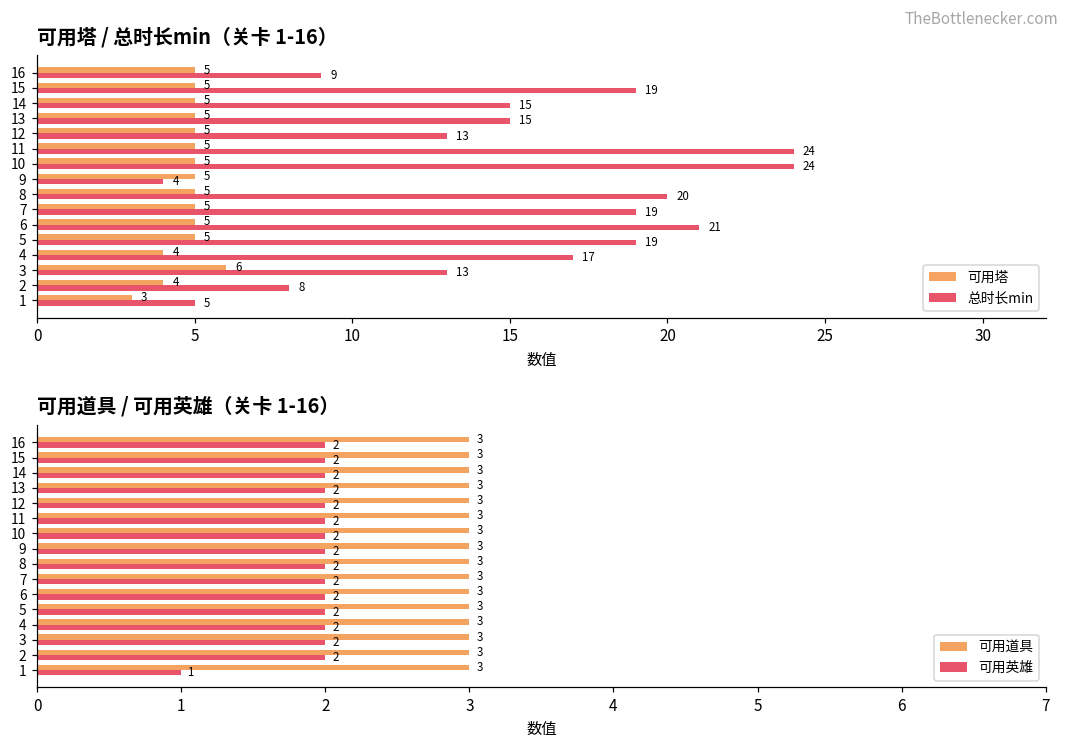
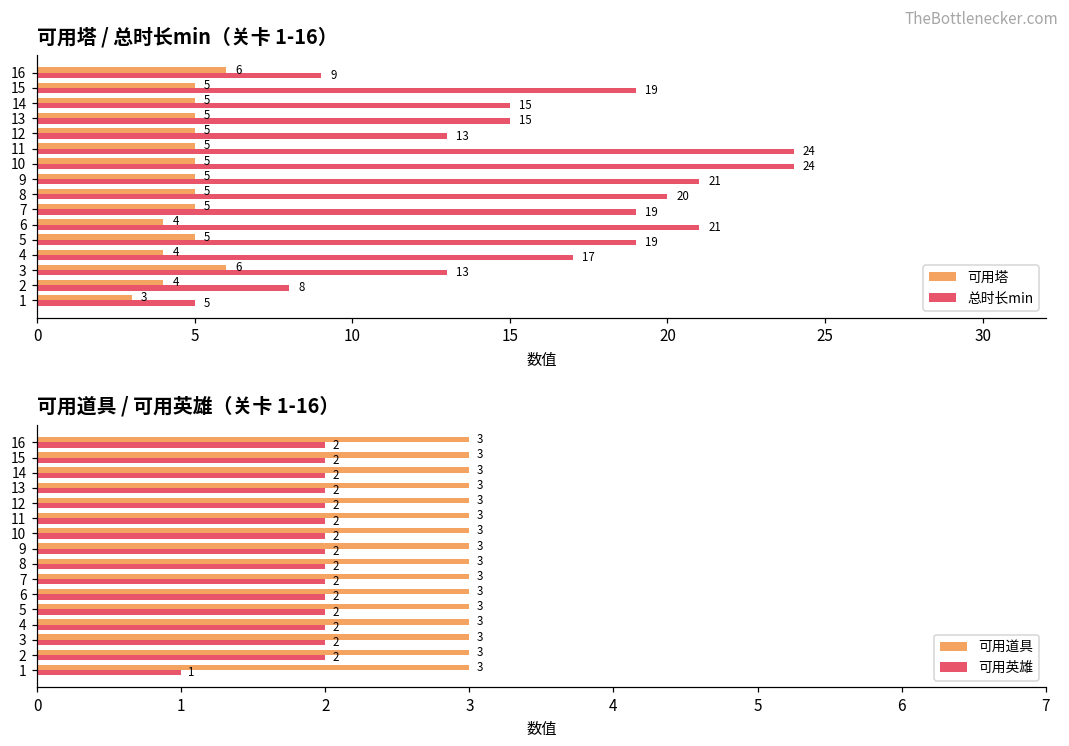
可用塔 / 总时长min（关卡 1-16）, 可用塔, 16: 5 -> 6
可用塔 / 总时长min（关卡 1-16）, 总时长min, 9: 4 -> 21
可用塔 / 总时长min（关卡 1-16）, 可用塔, 6: 5 -> 4
